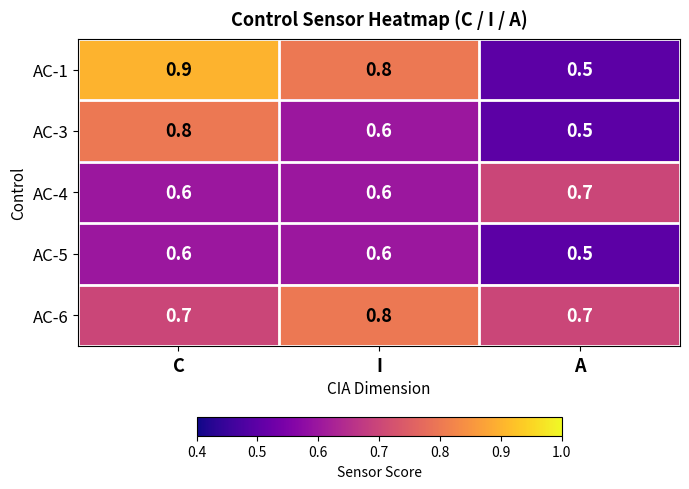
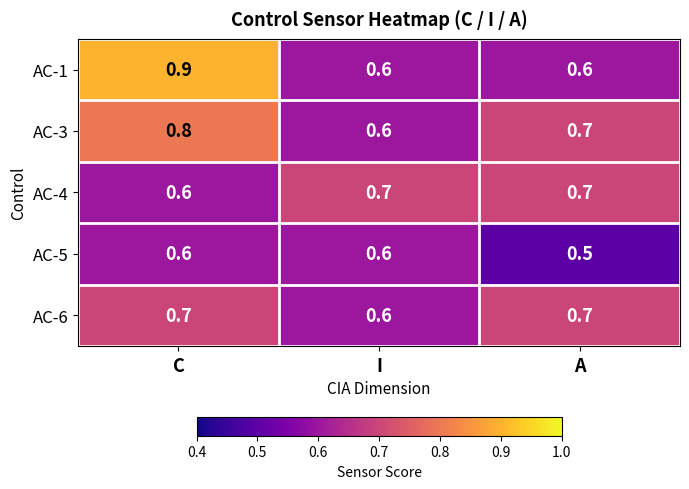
AC-1, I: 0.8 -> 0.6
AC-1, A: 0.5 -> 0.6
AC-3, A: 0.5 -> 0.7
AC-4, I: 0.6 -> 0.7
AC-6, I: 0.8 -> 0.6
